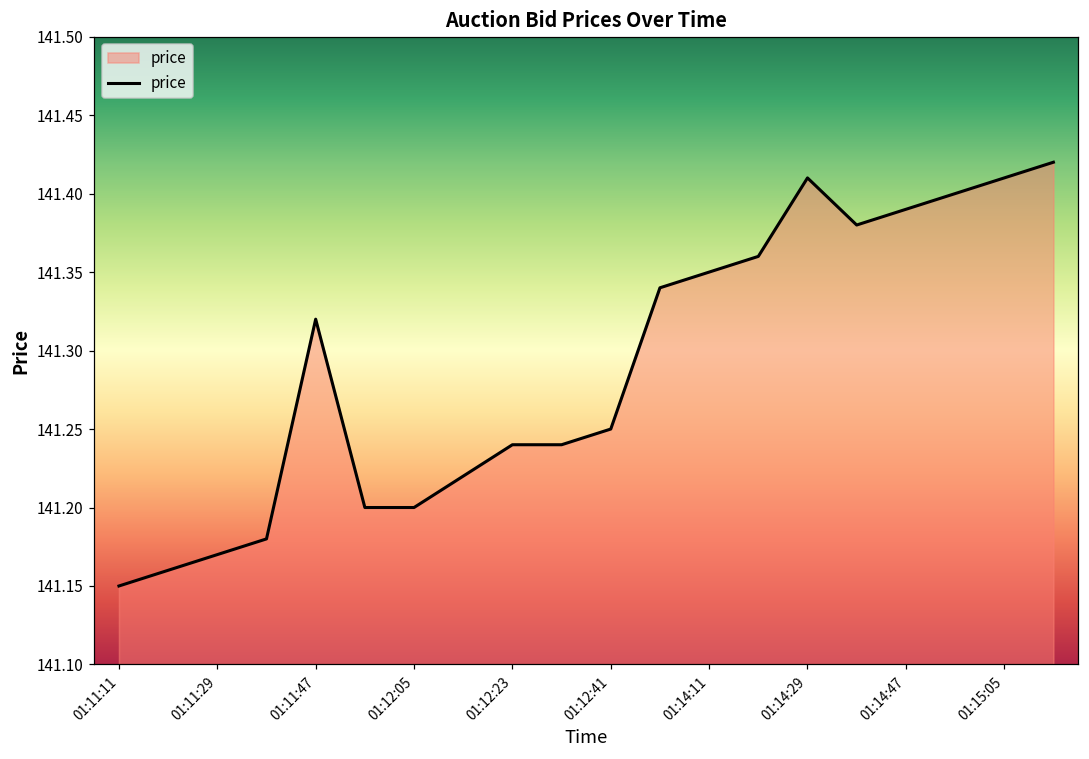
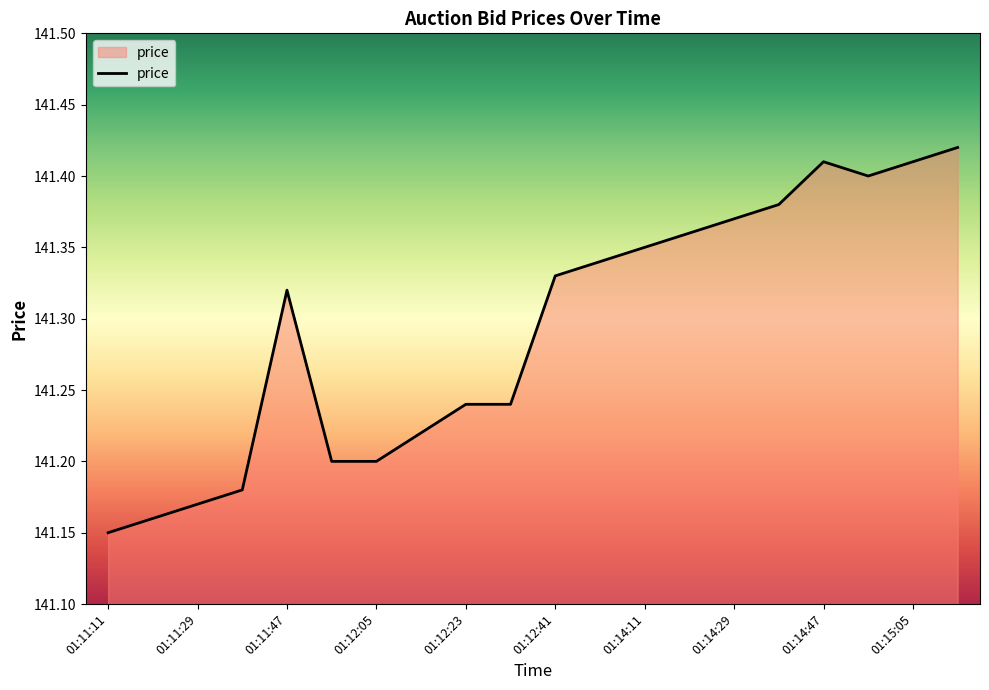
01:12:41: 141.25 -> 141.33
01:14:29: 141.41 -> 141.37
01:14:47: 141.39 -> 141.41
